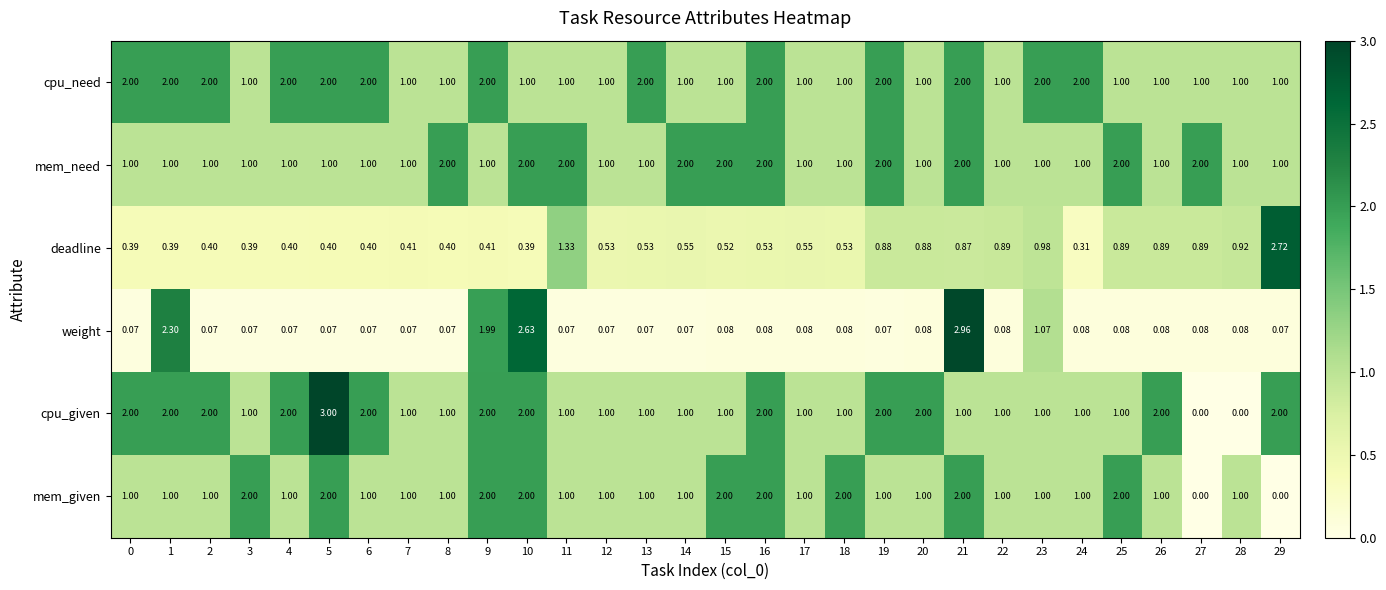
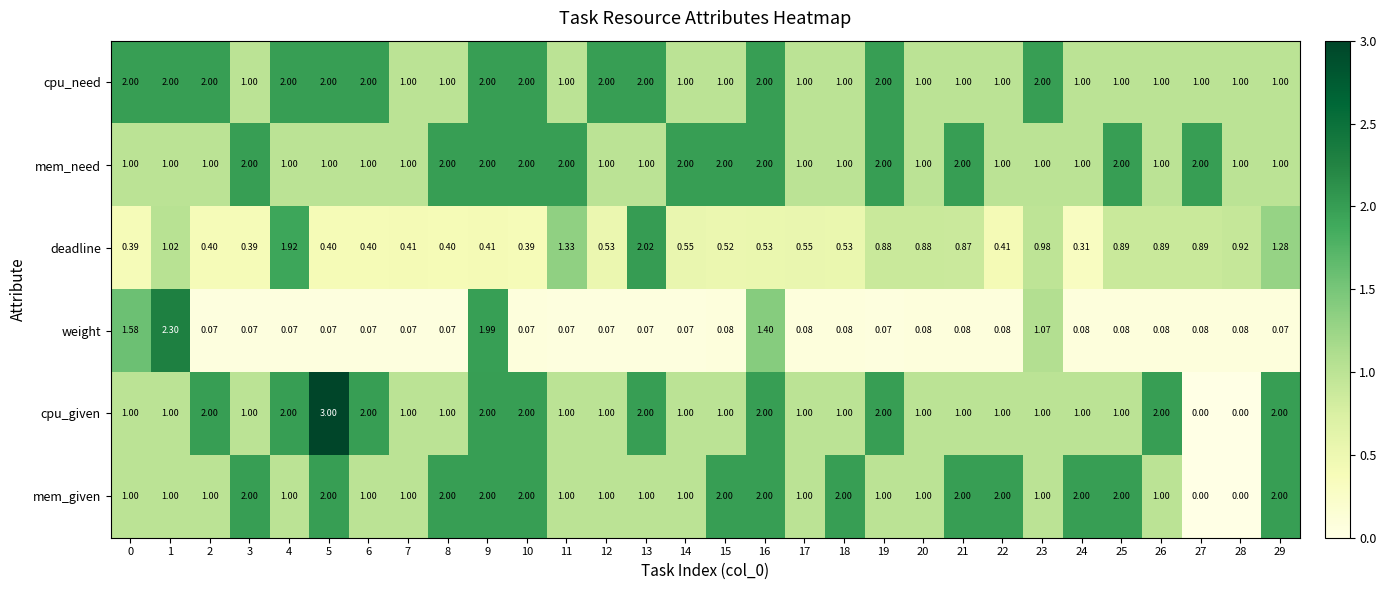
cpu_need, 10: 1.00 -> 2.00
cpu_need, 12: 1.00 -> 2.00
cpu_need, 21: 2.00 -> 1.00
cpu_need, 24: 2.00 -> 1.00
mem_need, 3: 1.00 -> 2.00
mem_need, 9: 1.00 -> 2.00
deadline, 1: 0.39 -> 1.02
deadline, 4: 0.40 -> 1.92
deadline, 13: 0.53 -> 2.02
deadline, 22: 0.89 -> 0.41
deadline, 29: 2.72 -> 1.28
weight, 0: 0.07 -> 1.58
weight, 10: 2.63 -> 0.07
weight, 16: 0.08 -> 1.40
weight, 21: 2.96 -> 0.08
cpu_given, 0: 2.00 -> 1.00
cpu_given, 1: 2.00 -> 1.00
cpu_given, 13: 1.00 -> 2.00
cpu_given, 20: 2.00 -> 1.00
mem_given, 8: 1.00 -> 2.00
mem_given, 22: 1.00 -> 2.00
mem_given, 24: 1.00 -> 2.00
mem_given, 28: 1.00 -> 0.00
mem_given, 29: 0.00 -> 2.00
